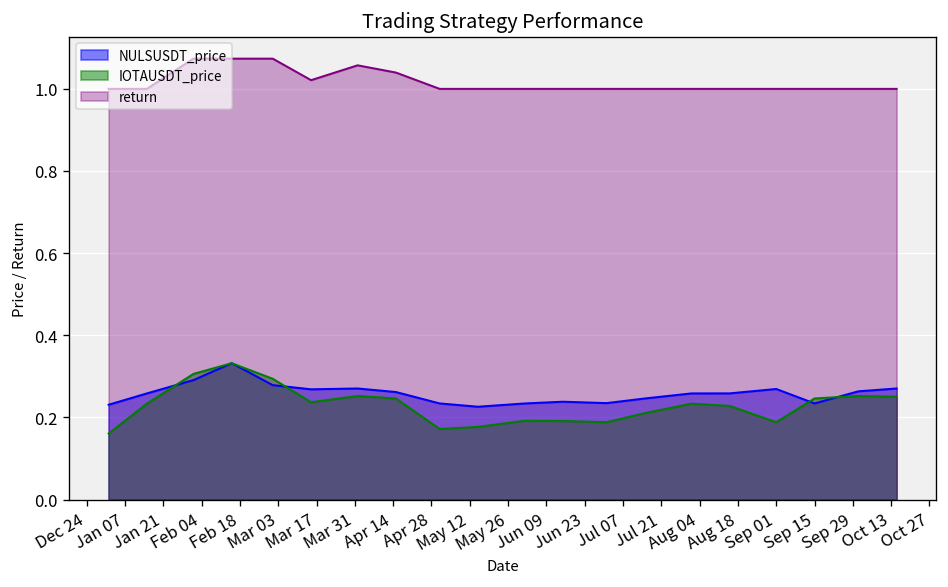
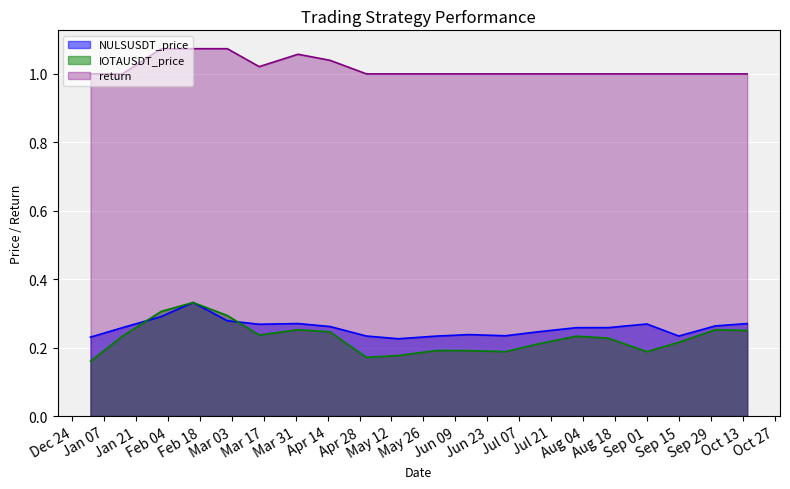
IOTAUSDT_price, Sep 15: 0.25 -> 0.22
